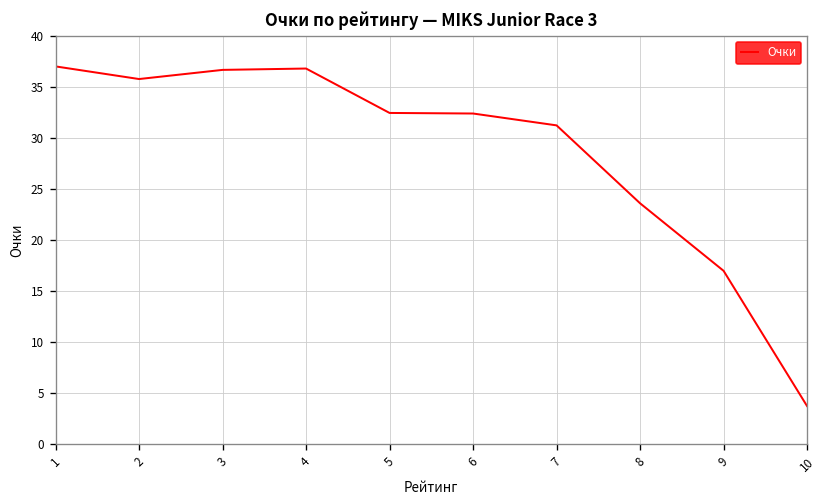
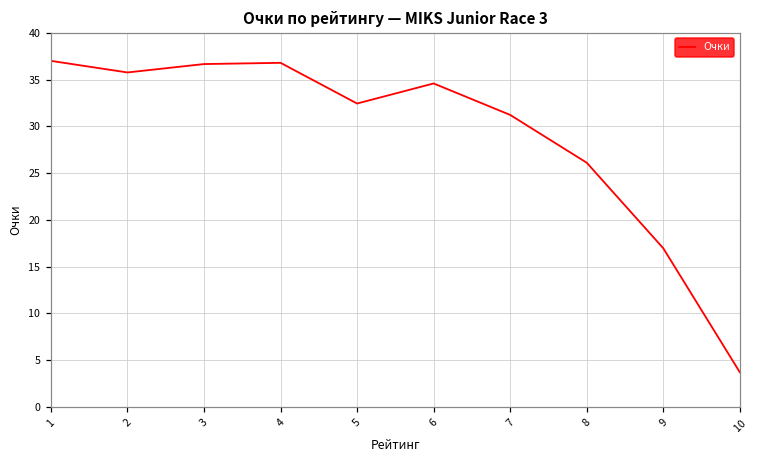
6: 32 -> 35
8: 24 -> 26
